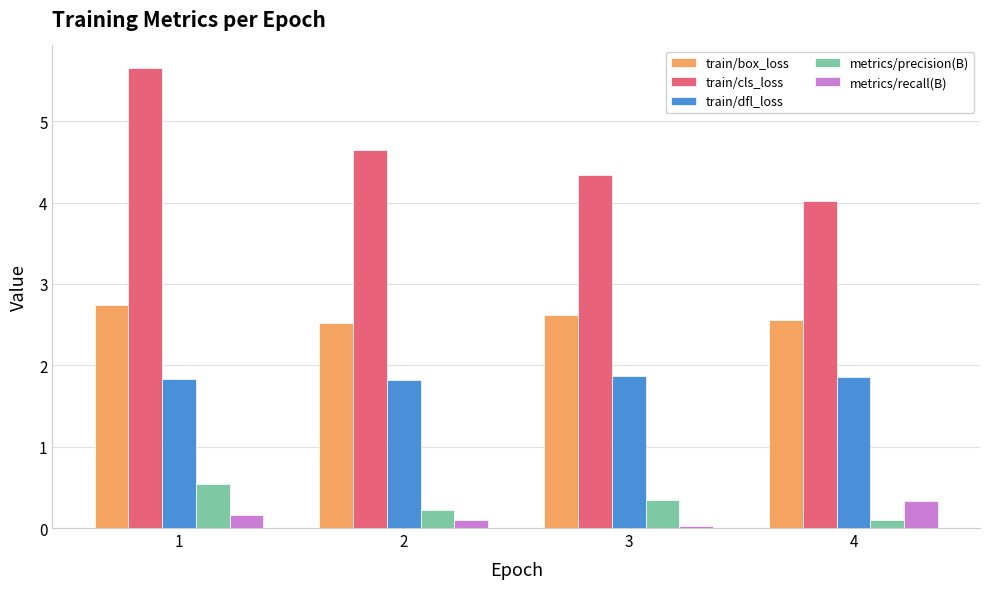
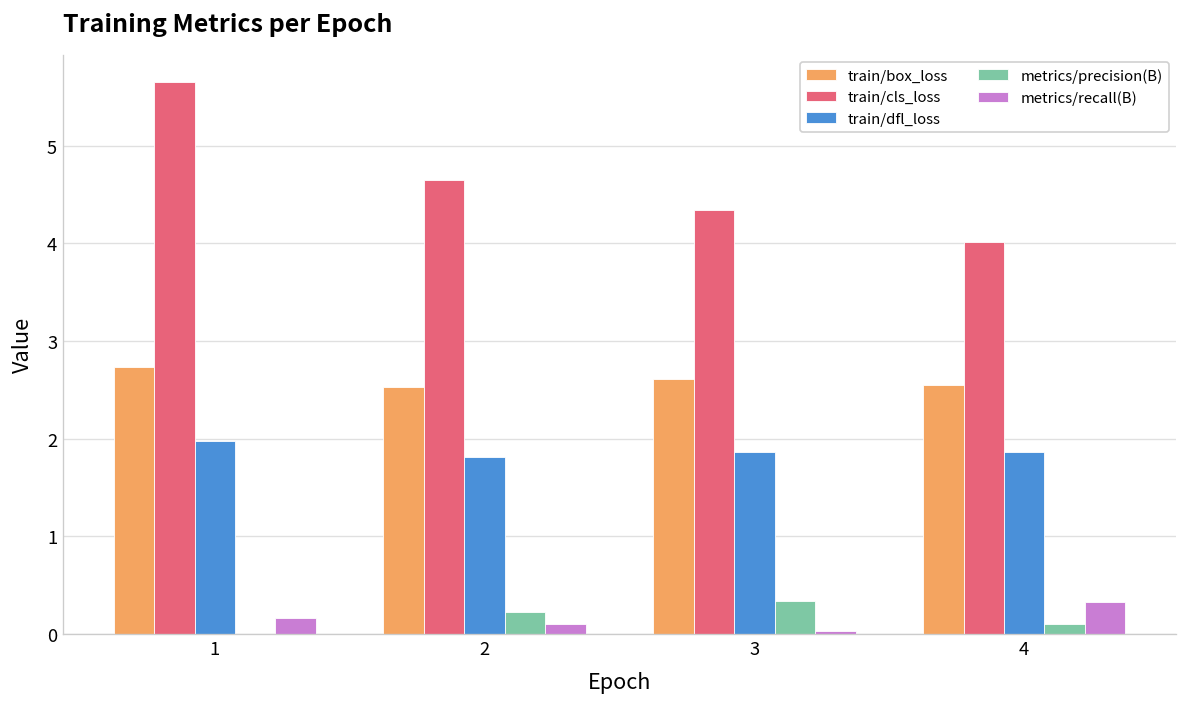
train/dfl_loss, 1: 1.8 -> 2.0
metrics/precision(B), 1: 0.5 -> 0.0
